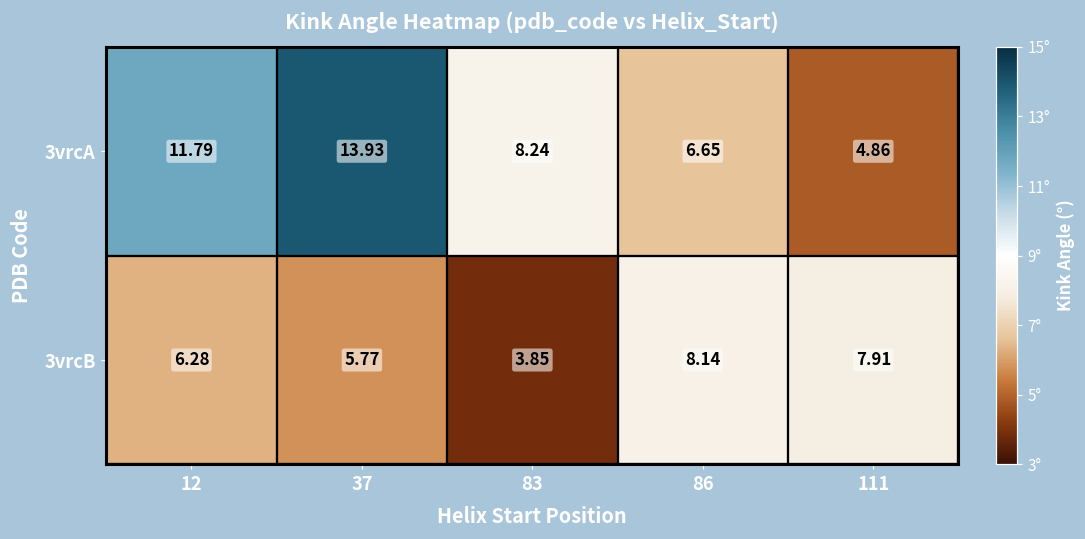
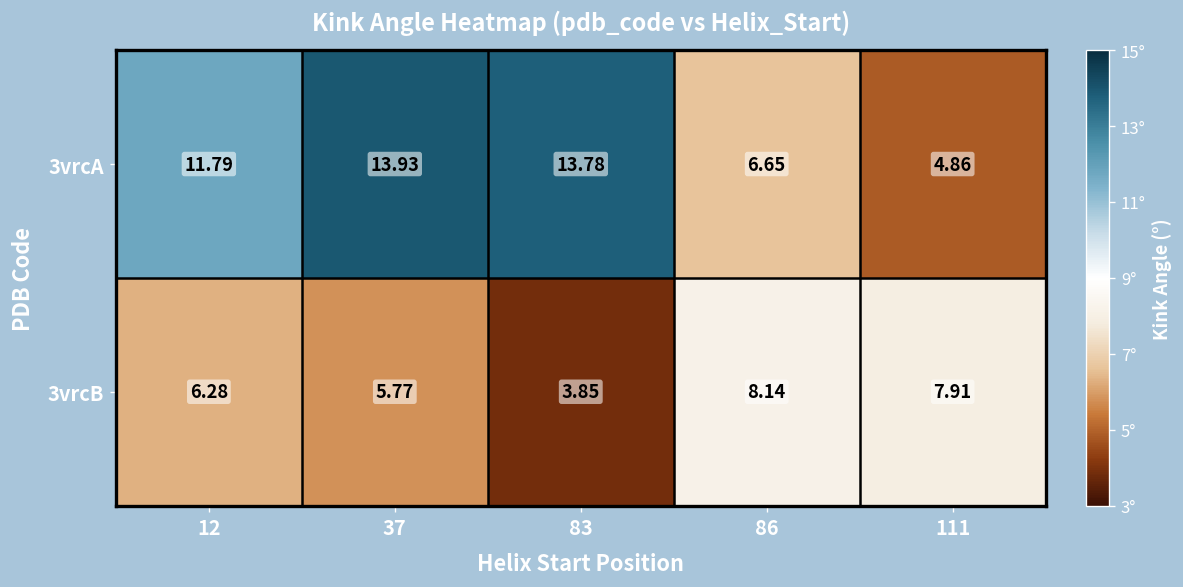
3vrcA, 83: 8.24 -> 13.78
